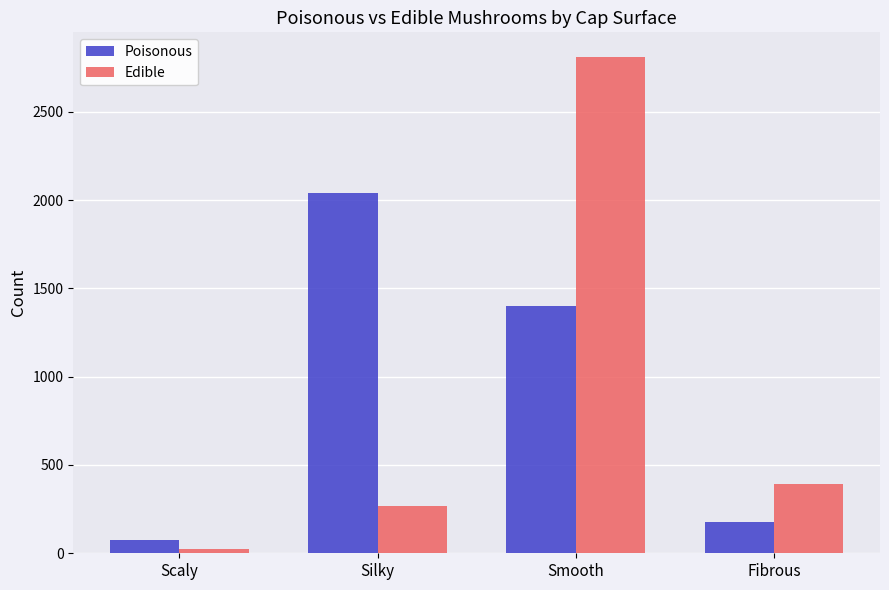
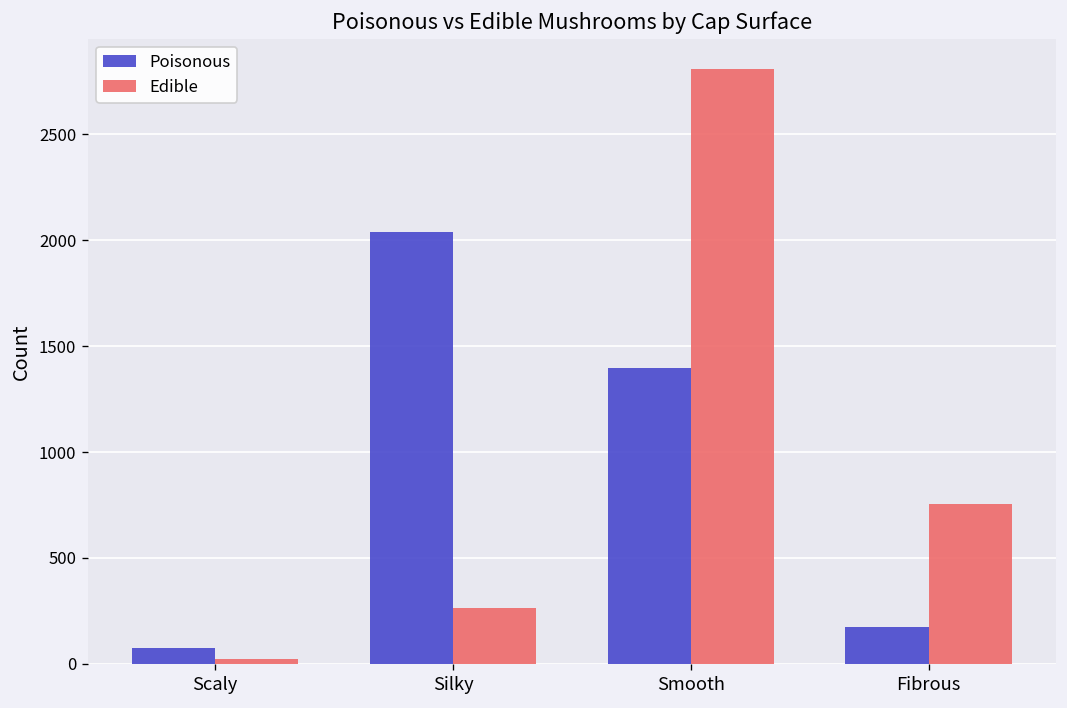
Edible, Fibrous: 390 -> 750
